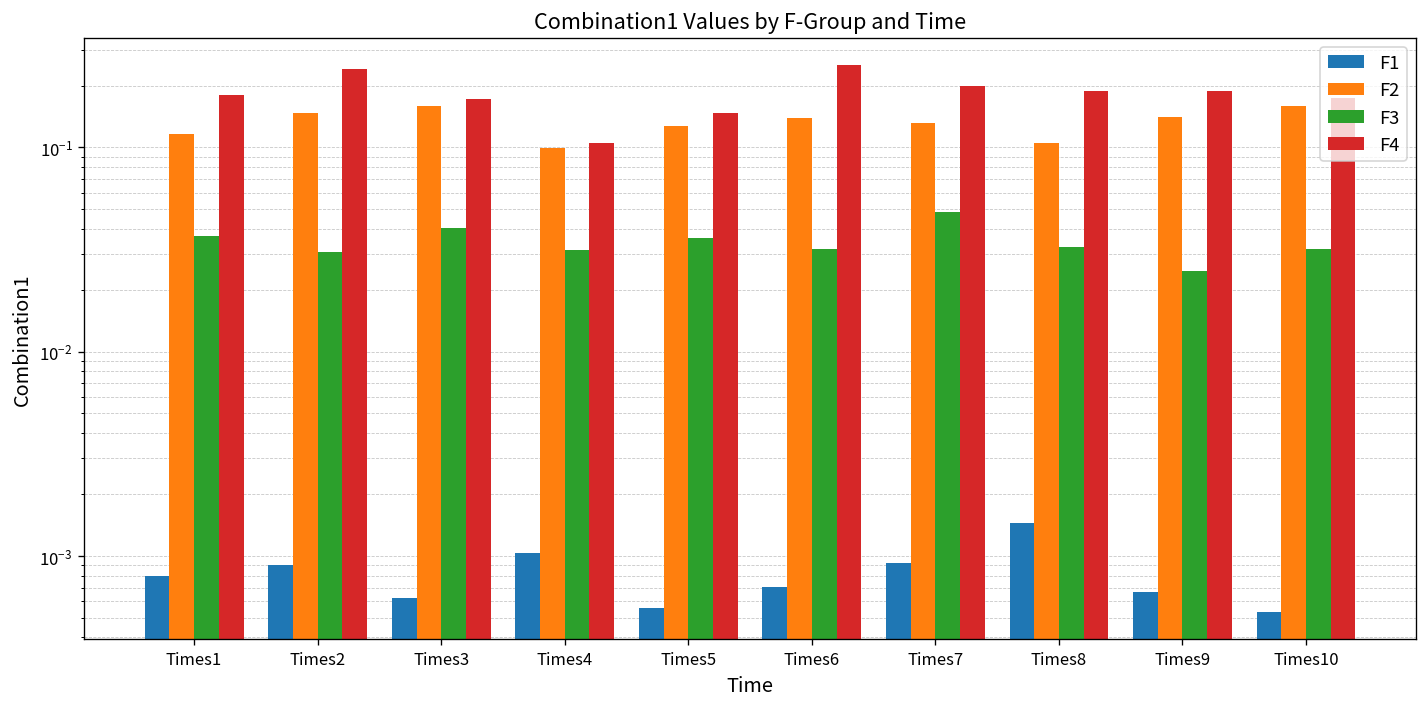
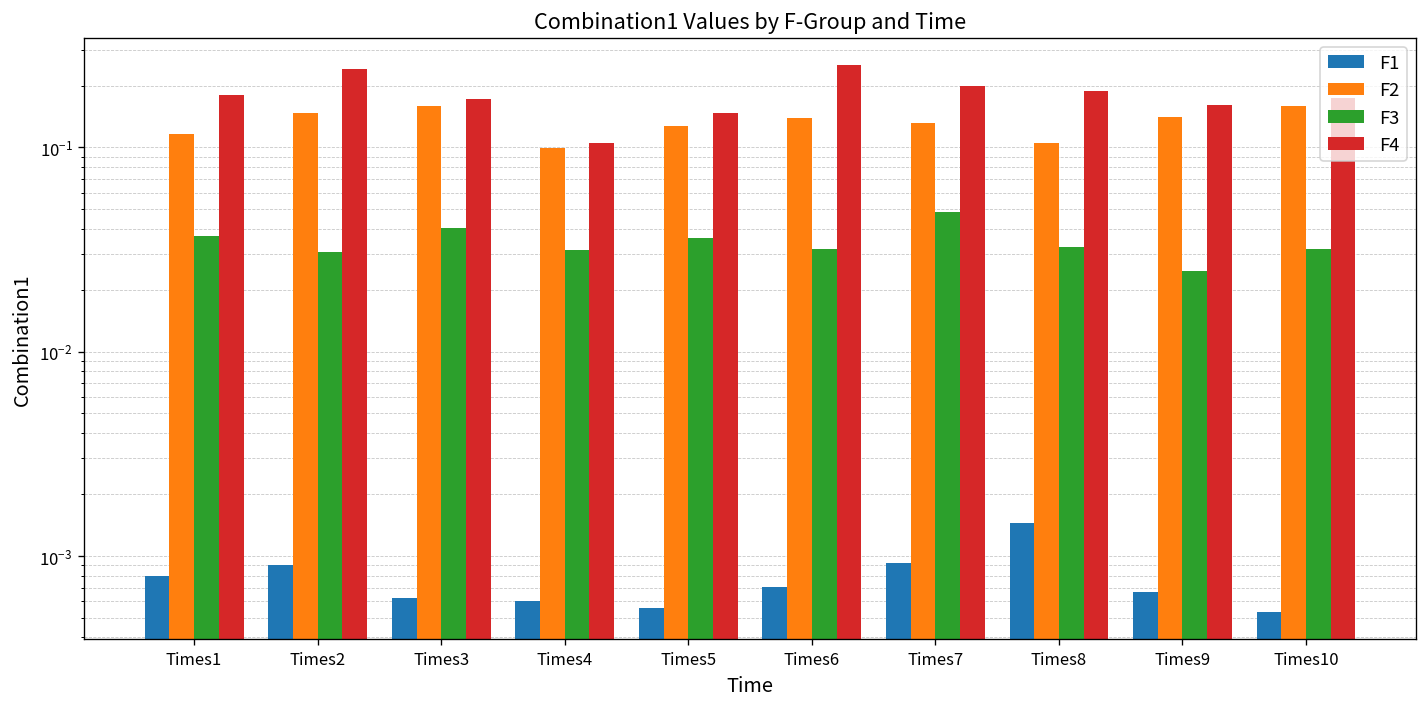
F1, Times4: 0.0010 -> 0.00060
F4, Times9: 0.19 -> 0.16
